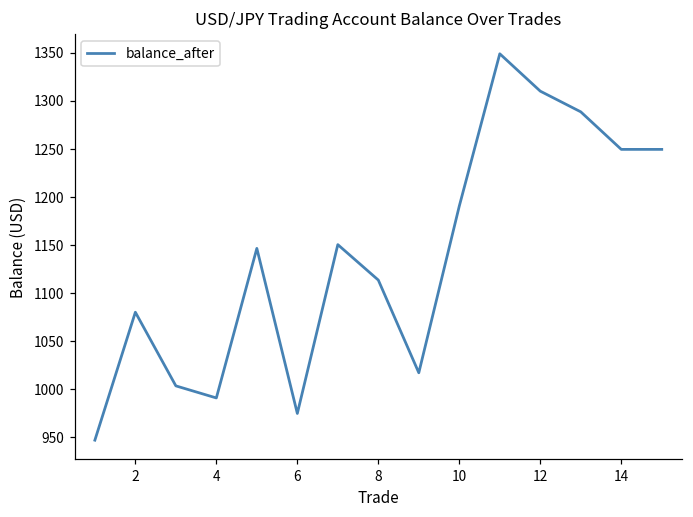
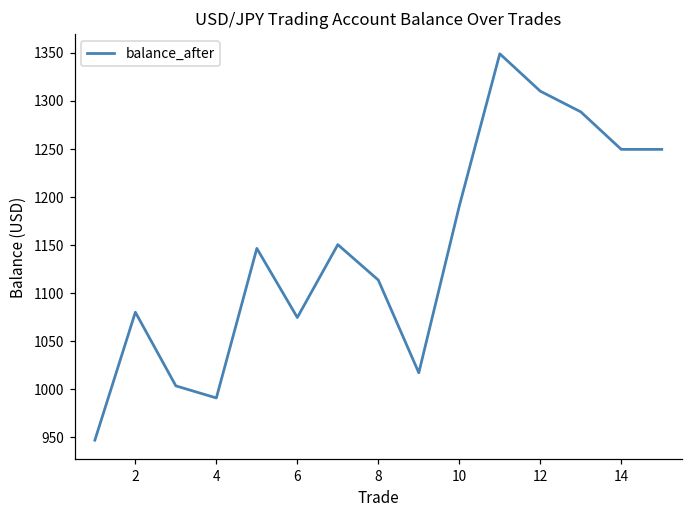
6: 970 -> 1070
